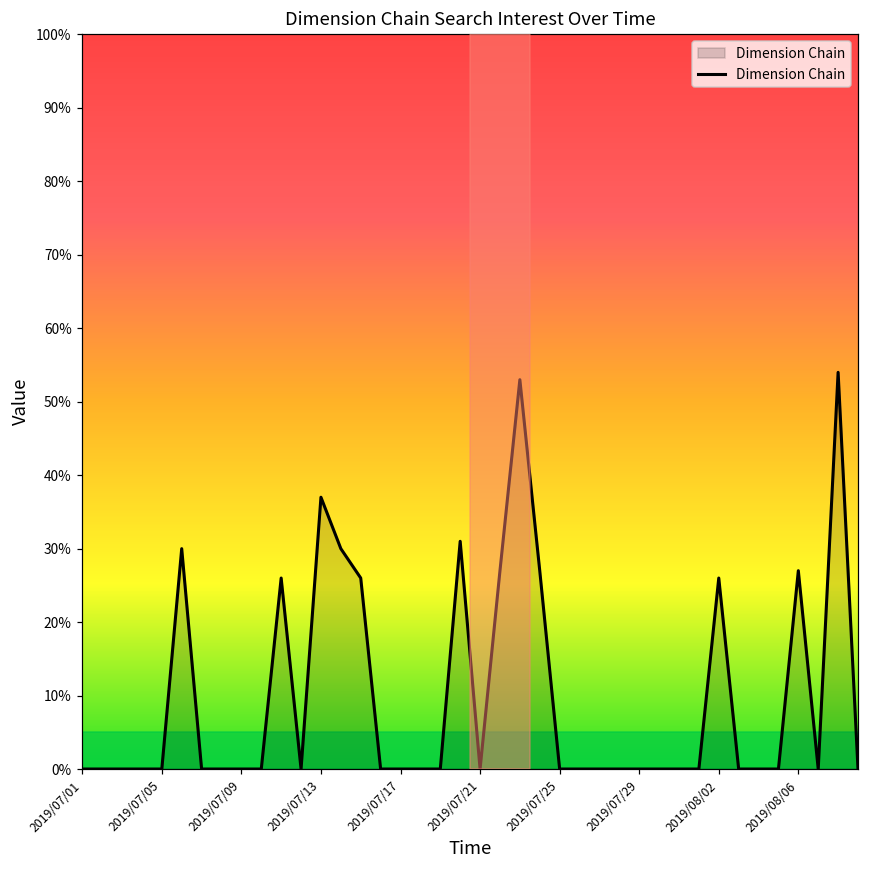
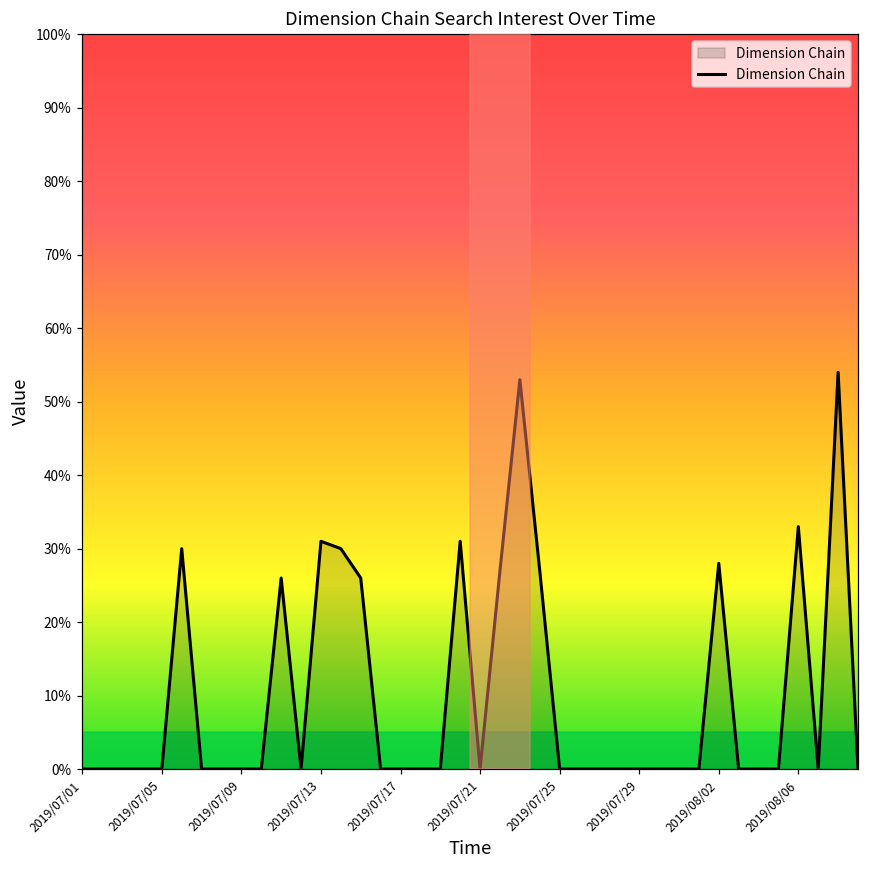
2019/07/13: 37% -> 31%
2019/08/02: 26% -> 28%
2019/08/06: 27% -> 33%
